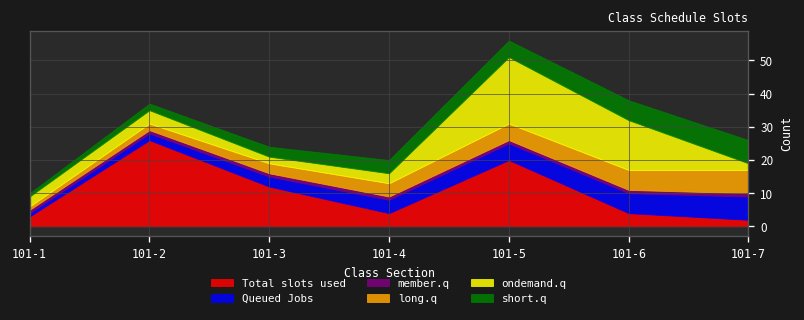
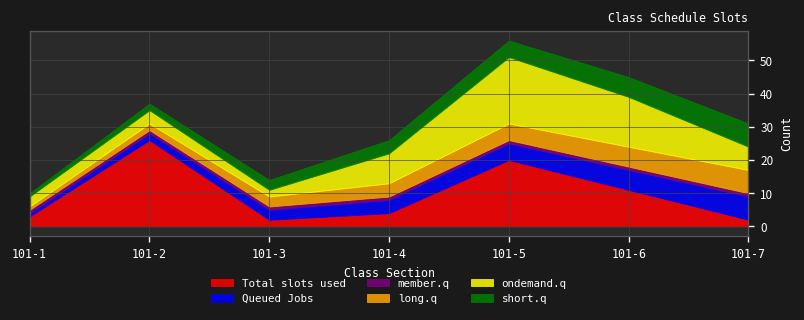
Total slots used, 101-3: 12 -> 2
ondemand.q, 101-4: 3 -> 9
Total slots used, 101-6: 4 -> 11
ondemand.q, 101-7: 2 -> 7
